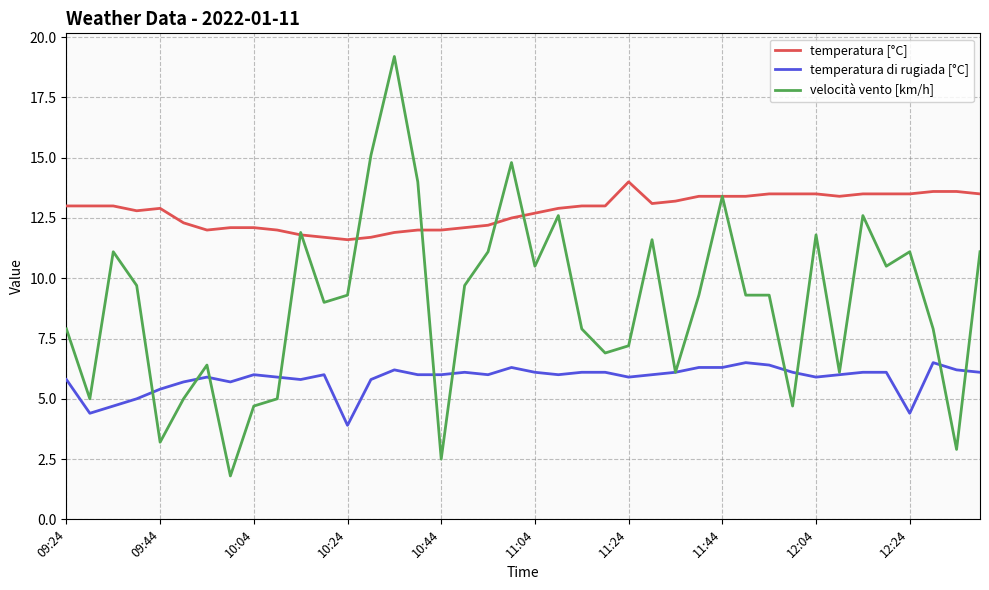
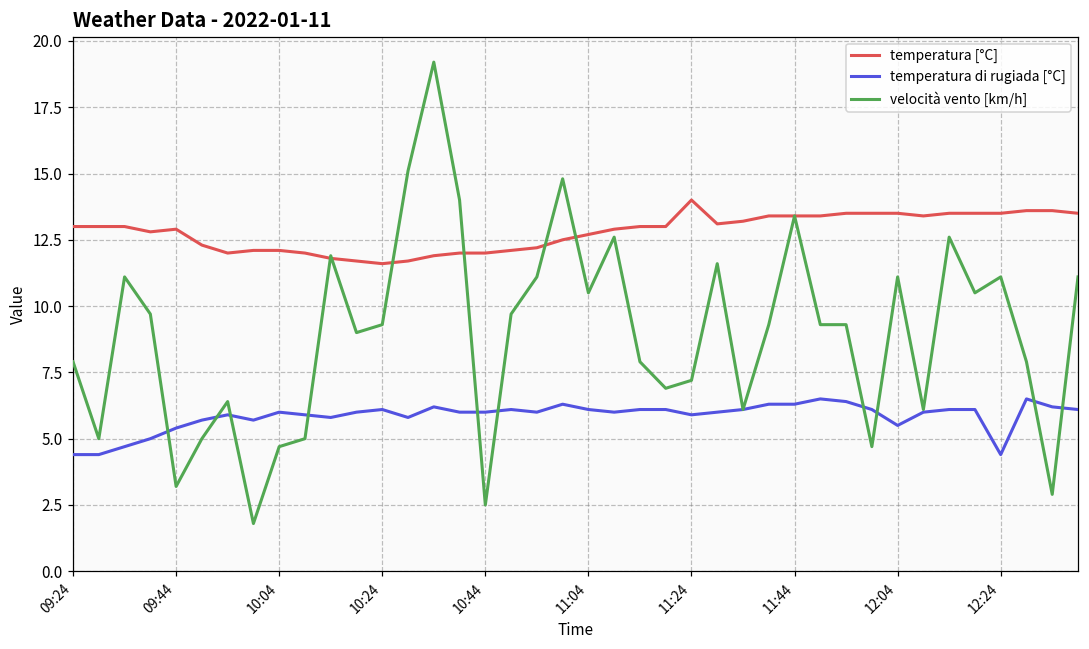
temperatura di rugiada [°C], 09:24: 5.8 -> 4.4
temperatura di rugiada [°C], 10:24: 3.9 -> 6.1
temperatura di rugiada [°C], 12:04: 5.9 -> 5.5
velocità vento [km/h], 12:04: 11.8 -> 11.1
